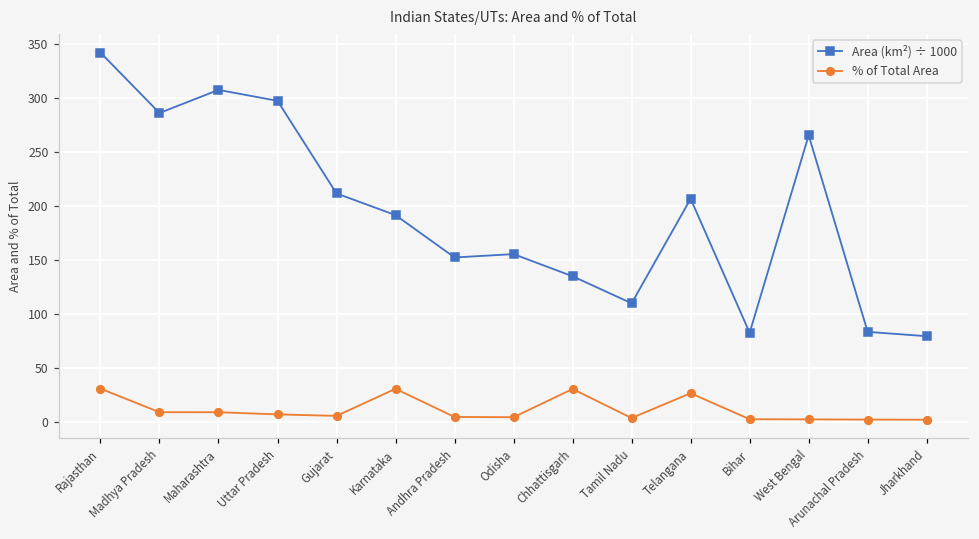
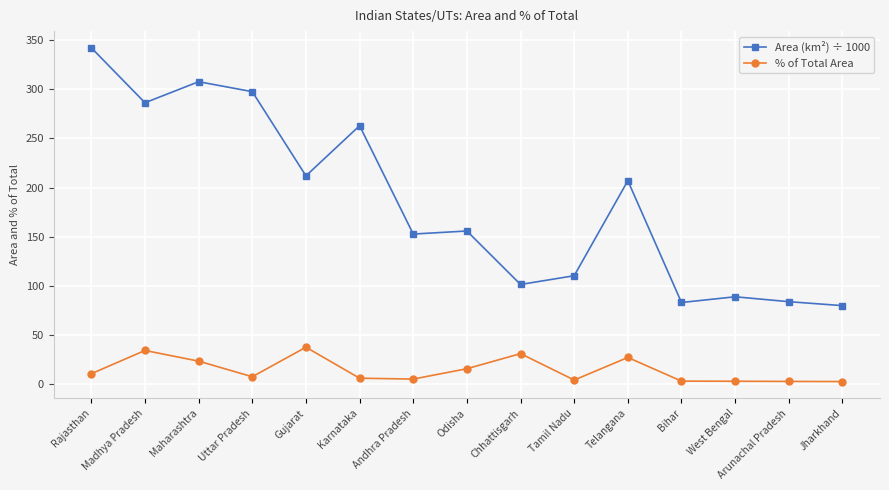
% of Total Area, Rajasthan: 30 -> 10
% of Total Area, Madhya Pradesh: 10 -> 30
% of Total Area, Maharashtra: 10 -> 20
% of Total Area, Gujarat: 10 -> 40
Area (km²) ÷ 1000, Karnataka: 190 -> 260
% of Total Area, Karnataka: 30 -> 10
% of Total Area, Odisha: 0 -> 20
Area (km²) ÷ 1000, Chhattisgarh: 140 -> 100
Area (km²) ÷ 1000, West Bengal: 270 -> 90
